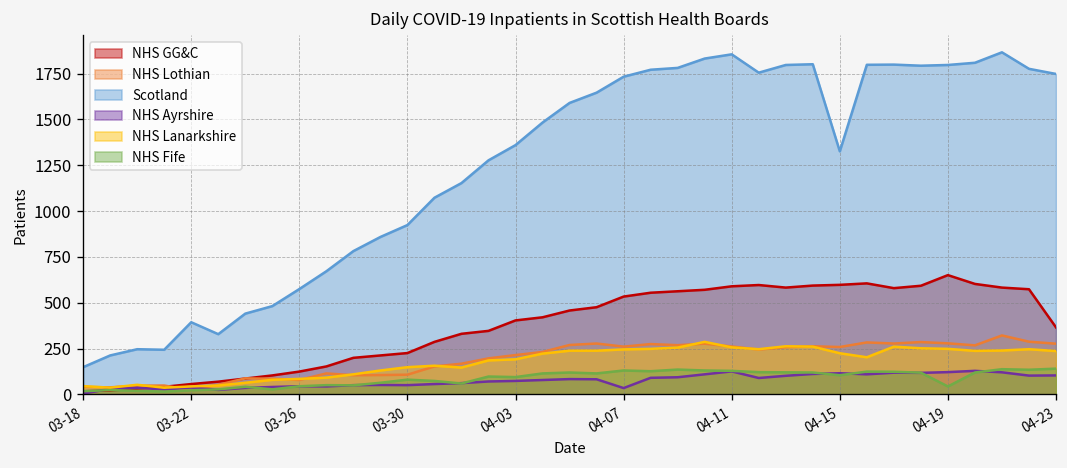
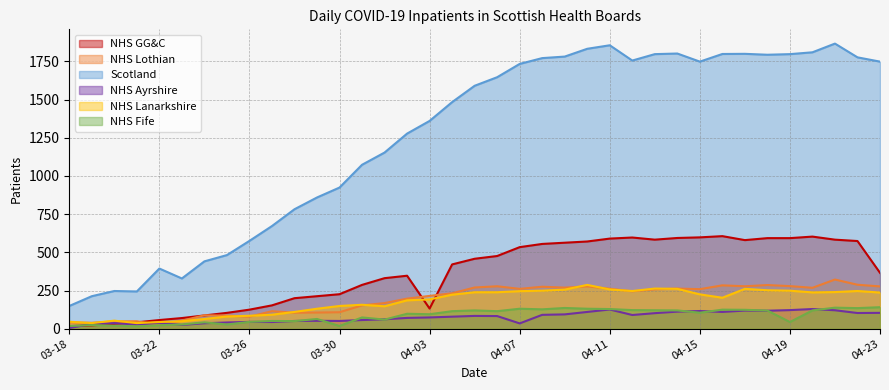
NHS Fife, 03-30: 80 -> 20
NHS GG&C, 04-03: 400 -> 130
Scotland, 04-15: 1330 -> 1750
NHS GG&C, 04-19: 650 -> 590
